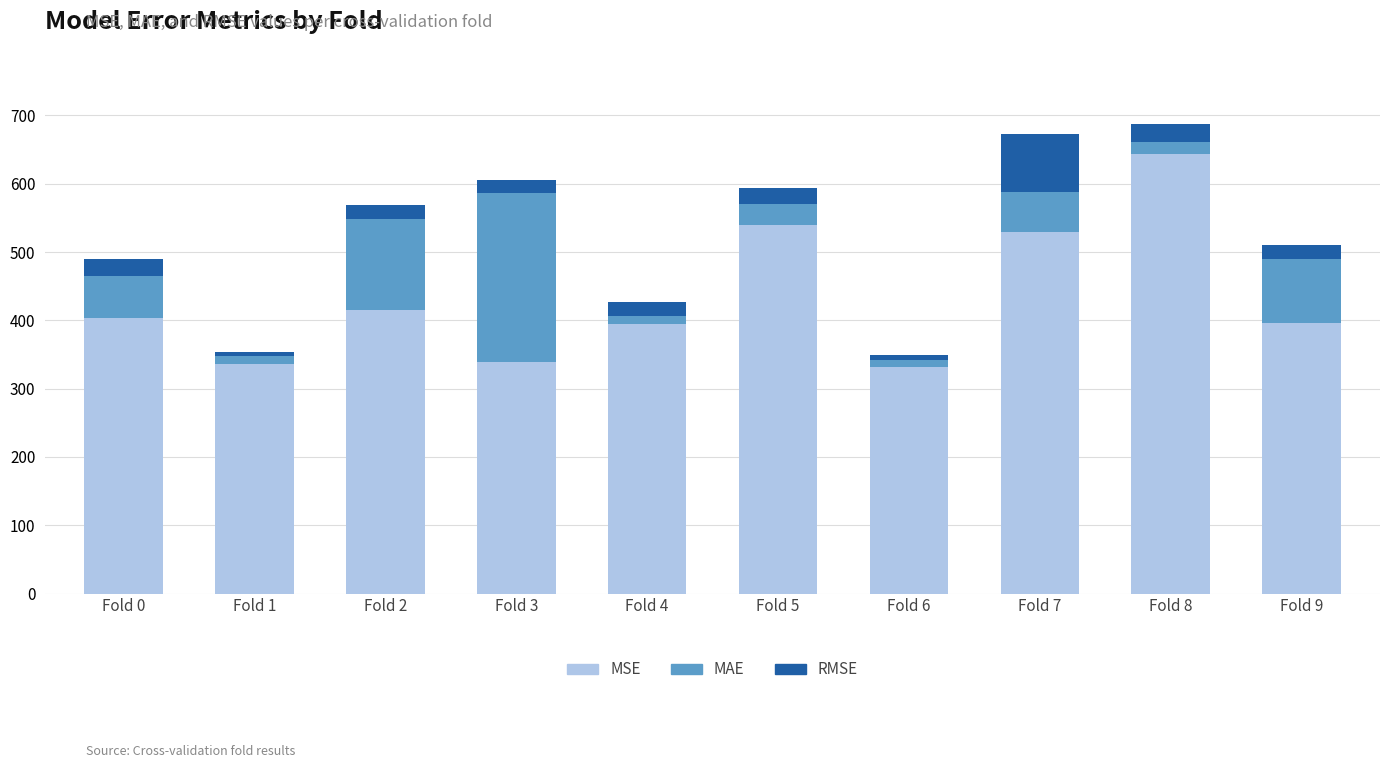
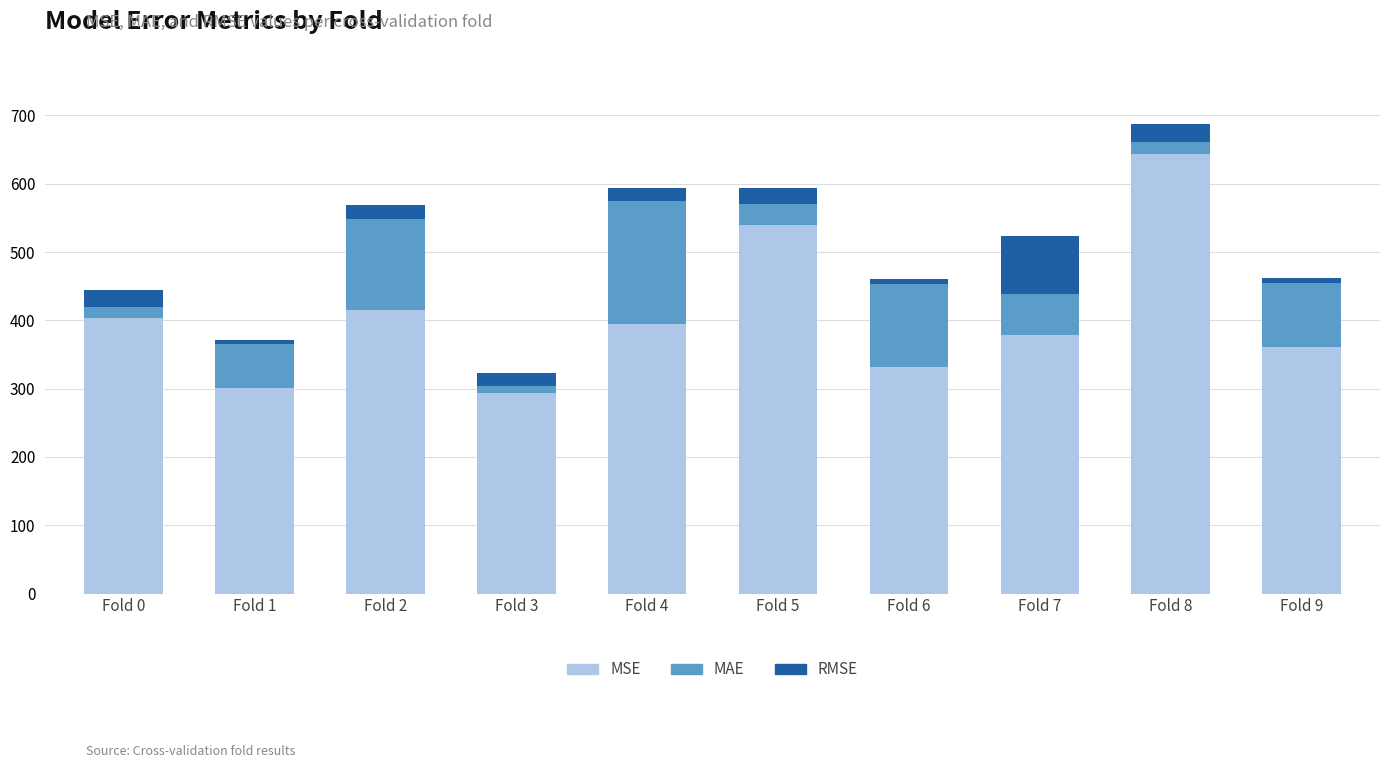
MAE, Fold 0: 60 -> 20
MSE, Fold 1: 340 -> 300
MAE, Fold 1: 10 -> 60
MSE, Fold 3: 340 -> 290
MAE, Fold 3: 250 -> 10
MAE, Fold 4: 10 -> 180
MAE, Fold 6: 10 -> 120
MSE, Fold 7: 530 -> 380
MSE, Fold 9: 400 -> 360
RMSE, Fold 9: 20 -> 10
